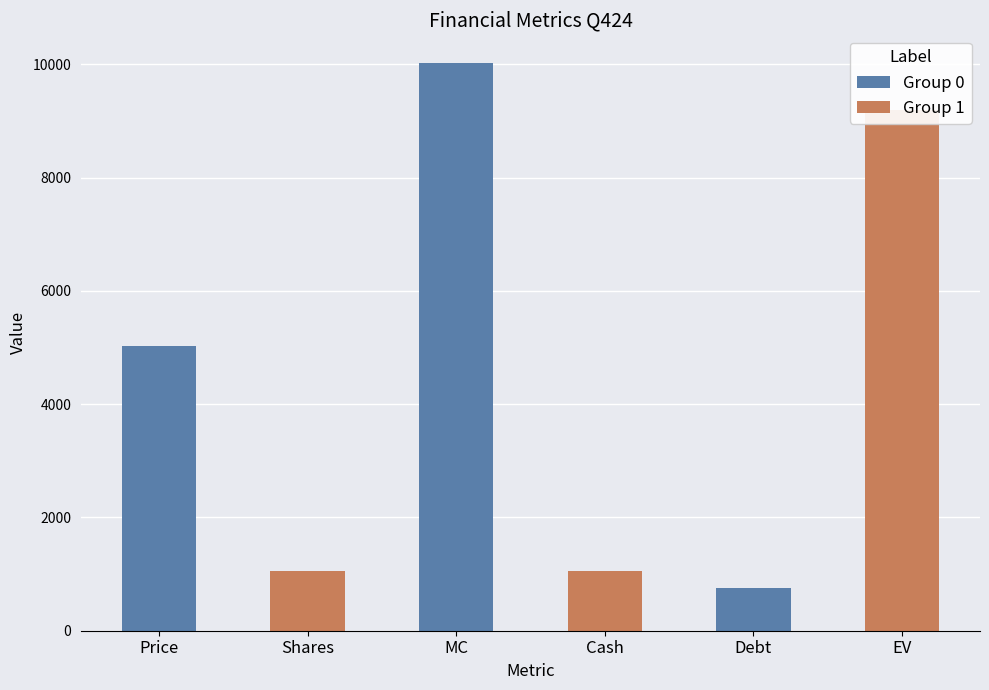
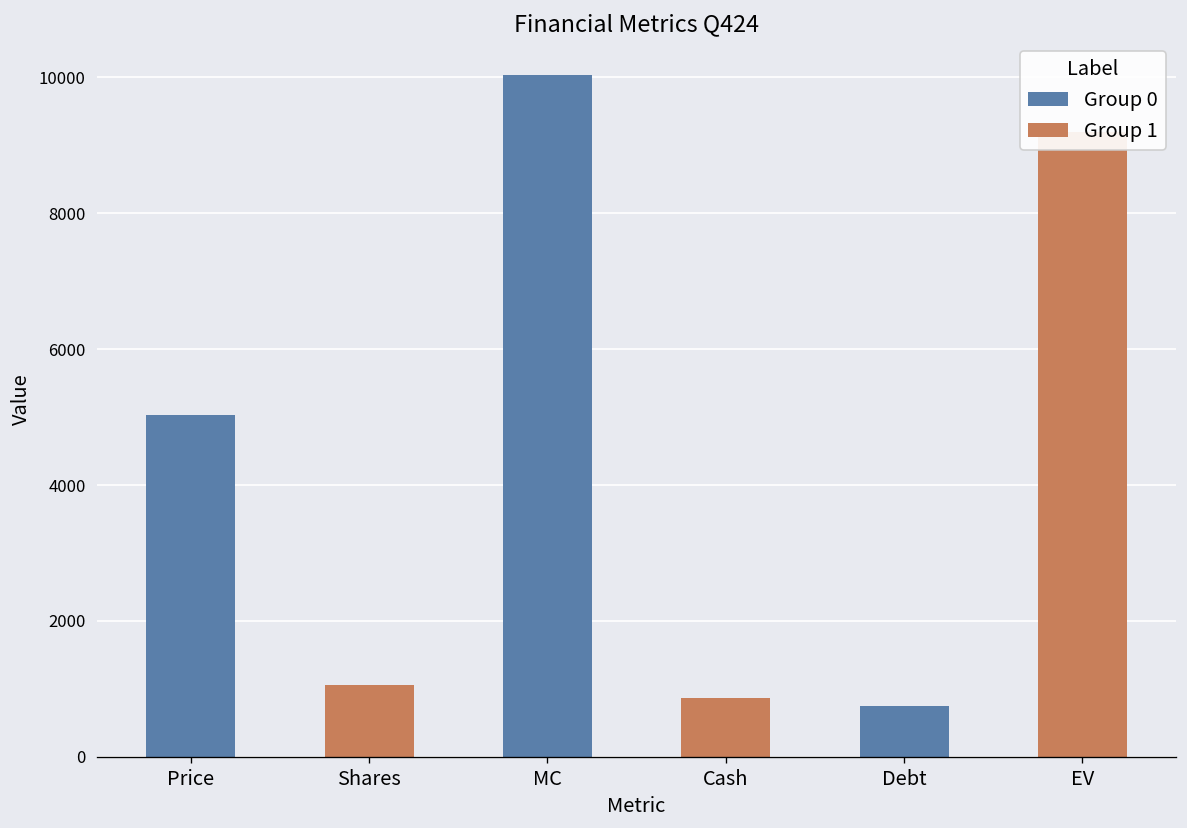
Cash: 1100 -> 900
